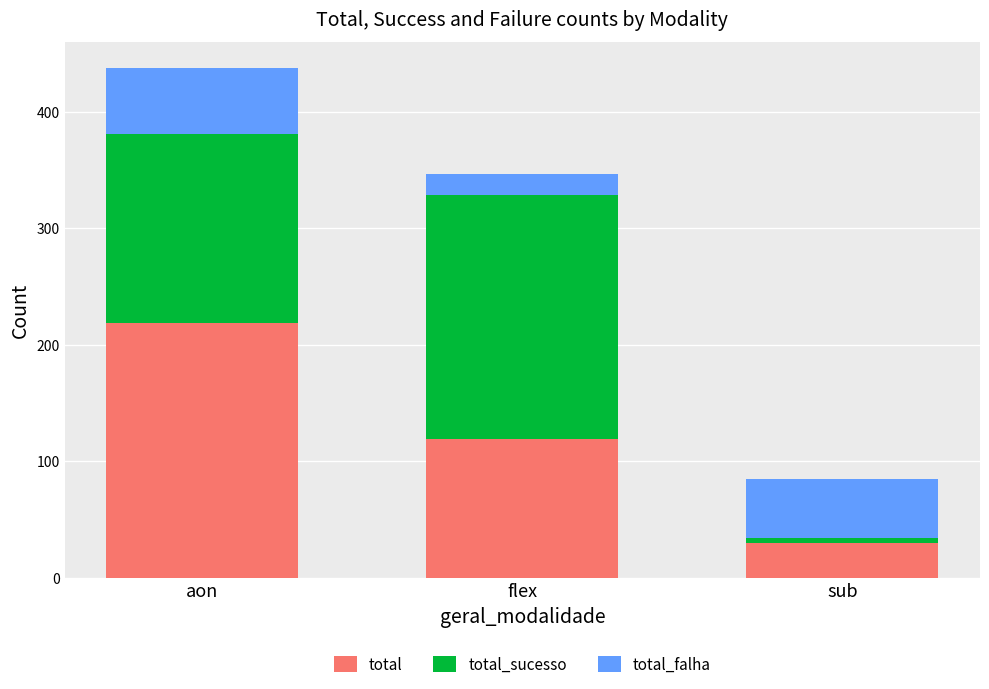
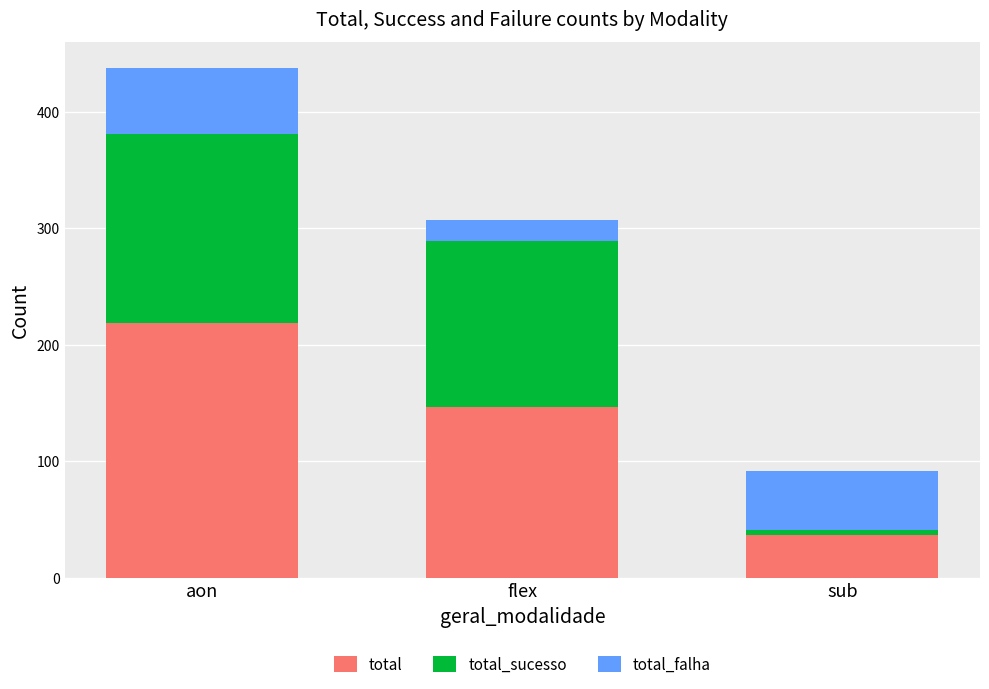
total, flex: 119 -> 147
total_sucesso, flex: 210 -> 142
total, sub: 30 -> 37
